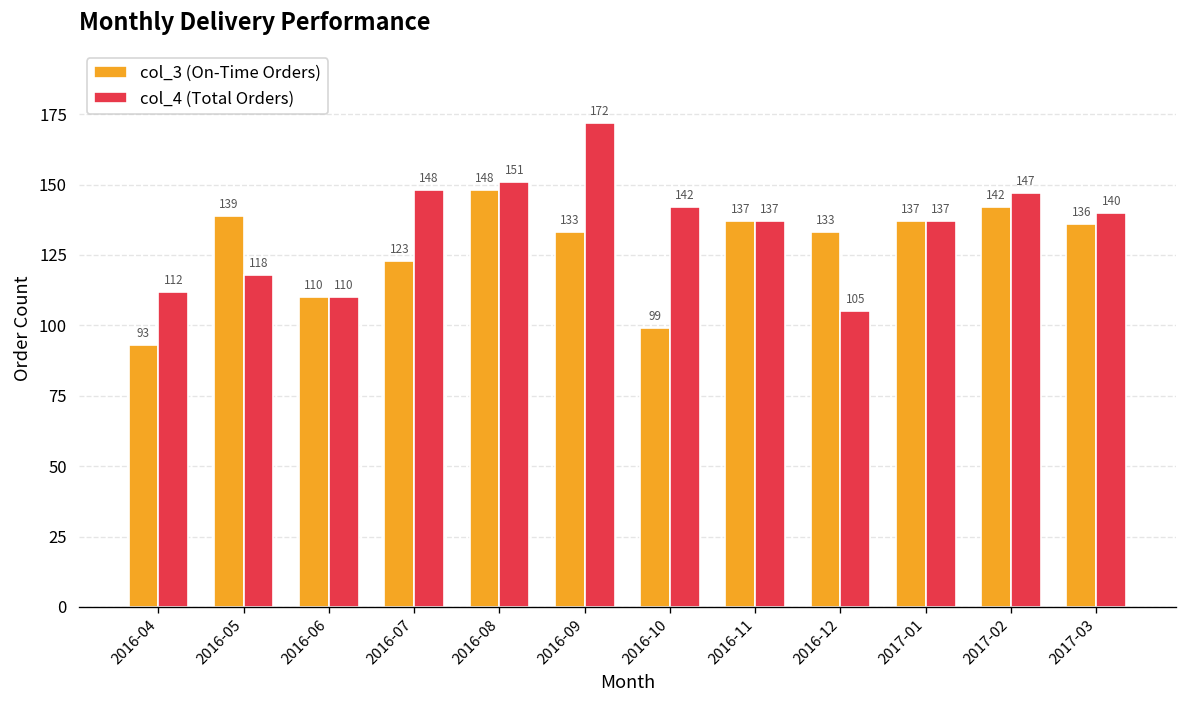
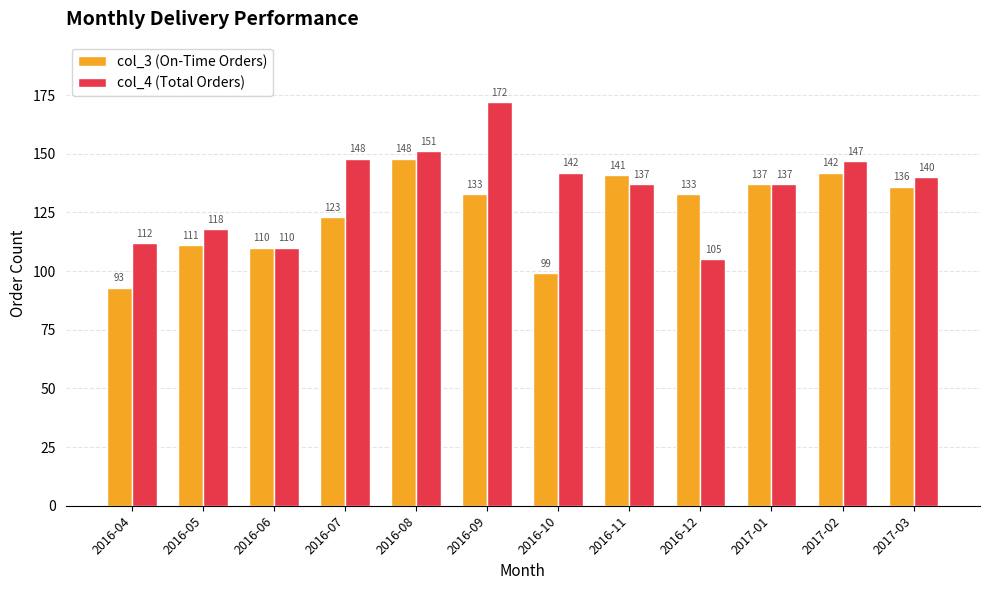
col_3 (On-Time Orders), 2016-05: 139 -> 111
col_3 (On-Time Orders), 2016-11: 137 -> 141
